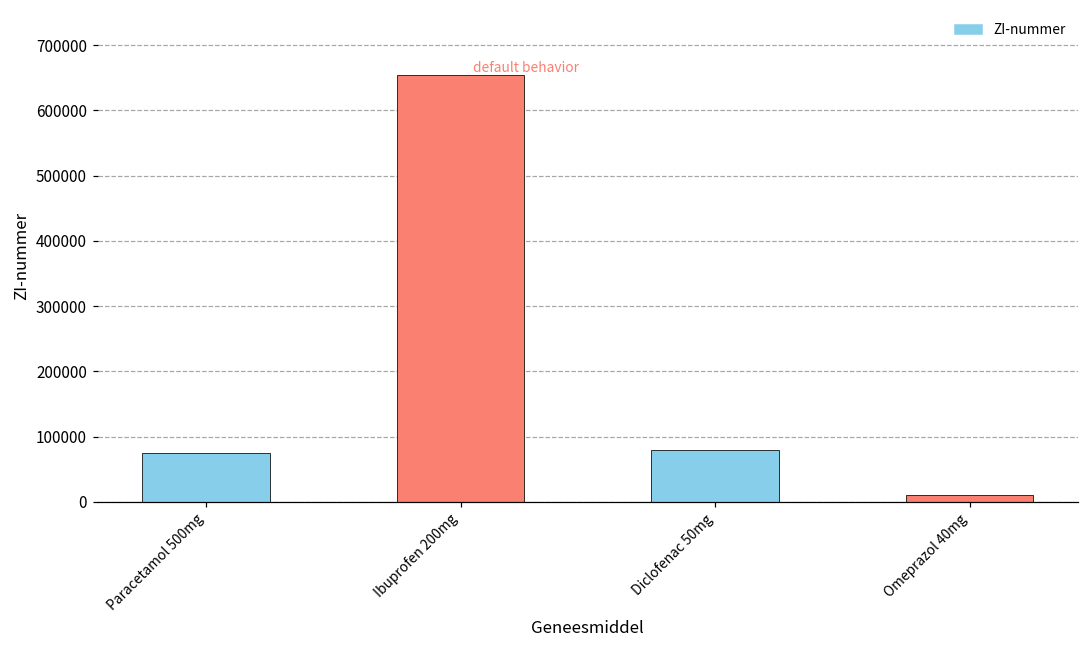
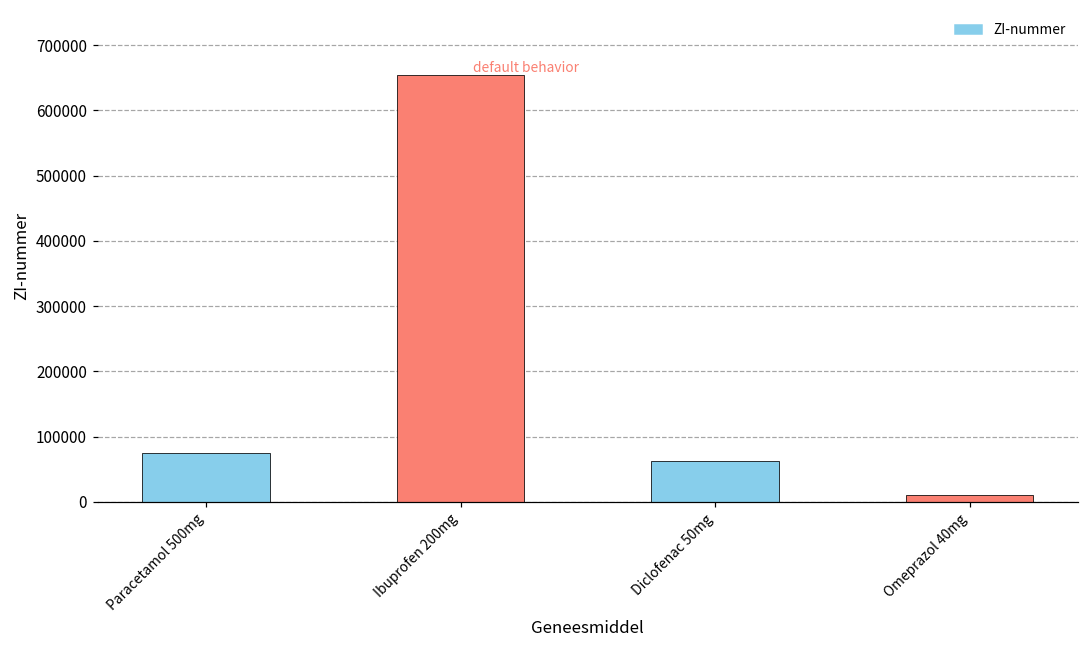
Diclofenac 50mg: 80000 -> 60000
